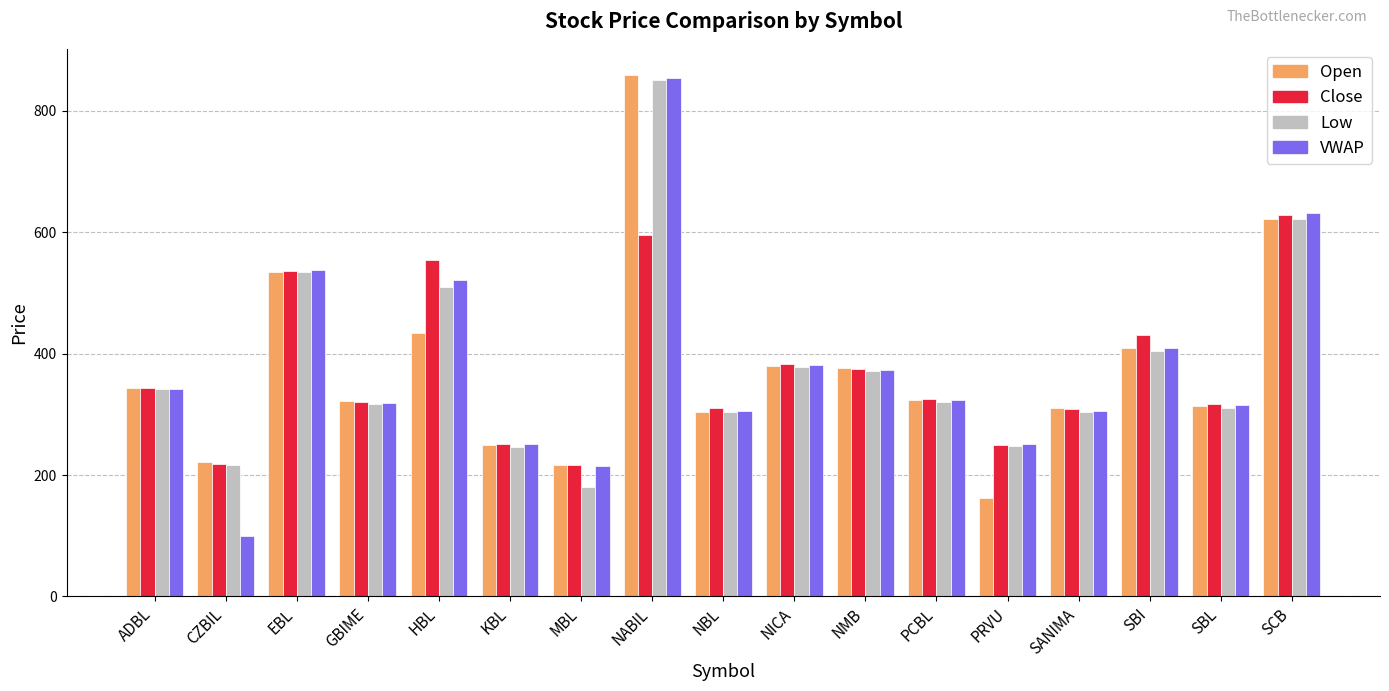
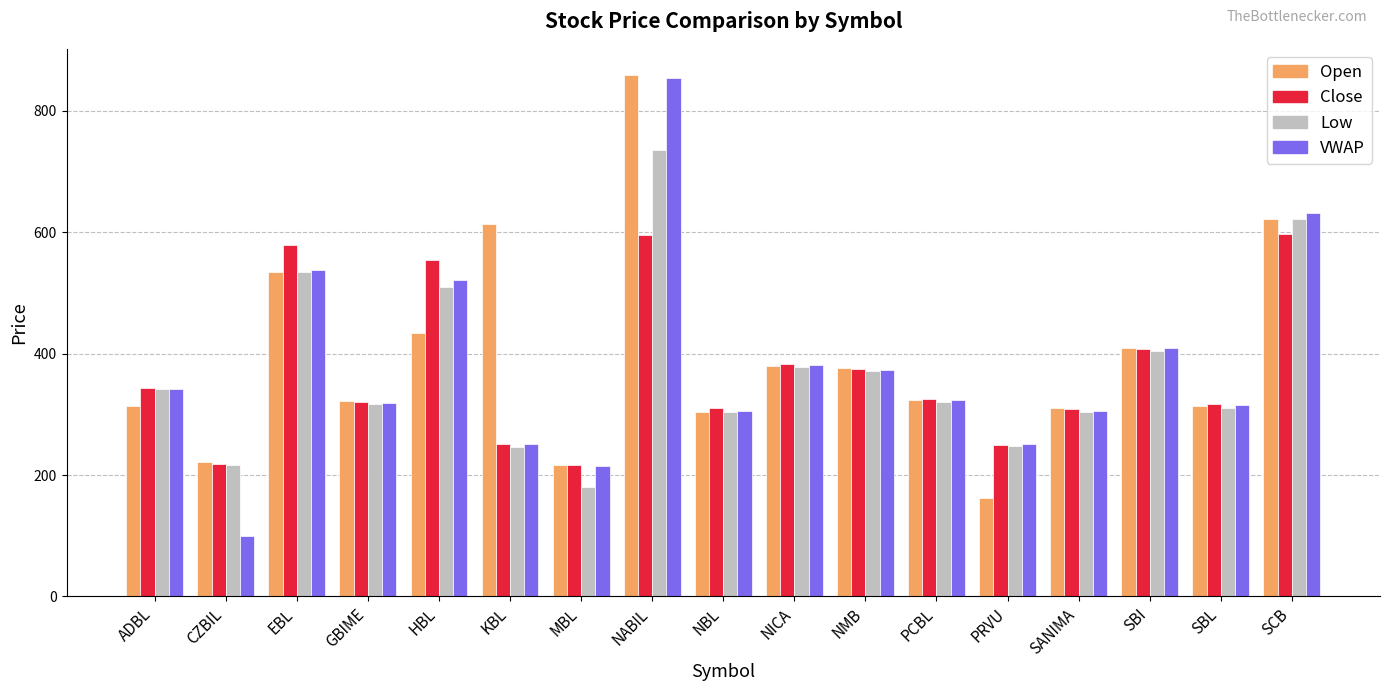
Open, ADBL: 340 -> 310
Close, EBL: 540 -> 580
Open, KBL: 250 -> 610
Low, NABIL: 850 -> 730
Close, SBI: 430 -> 410
Close, SCB: 630 -> 600
